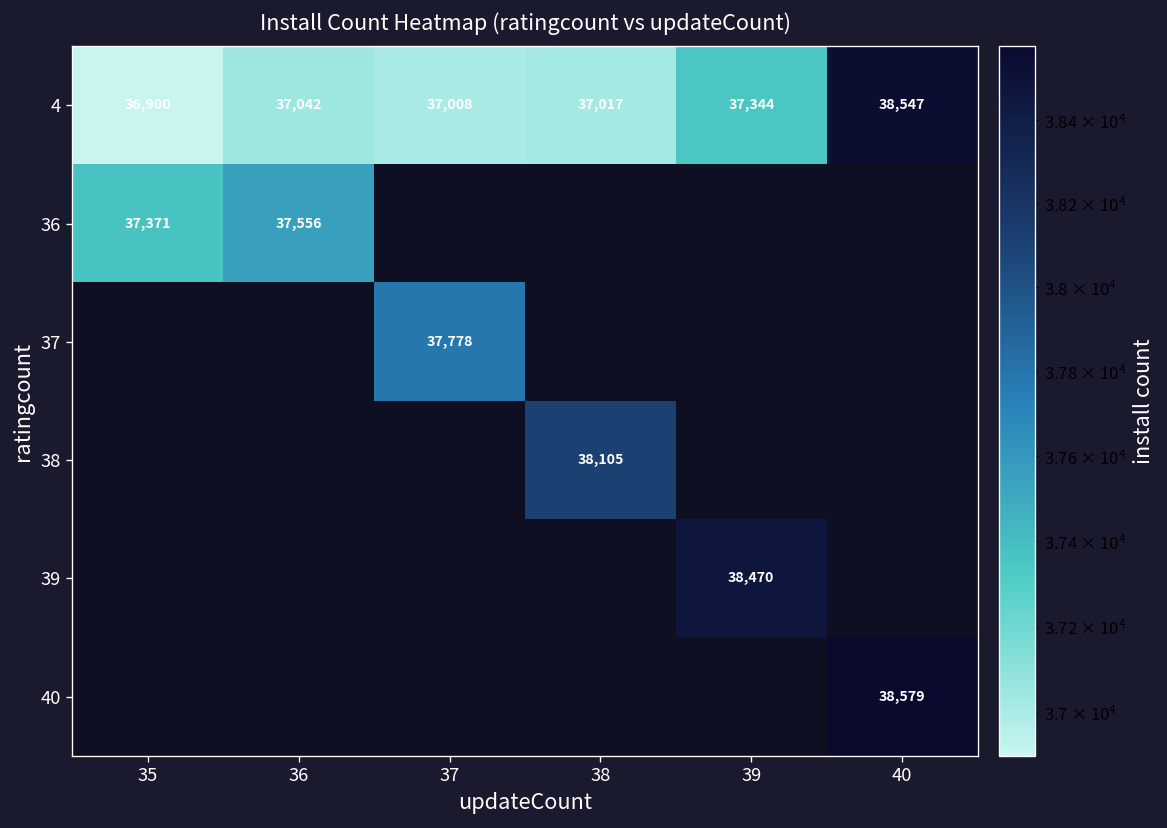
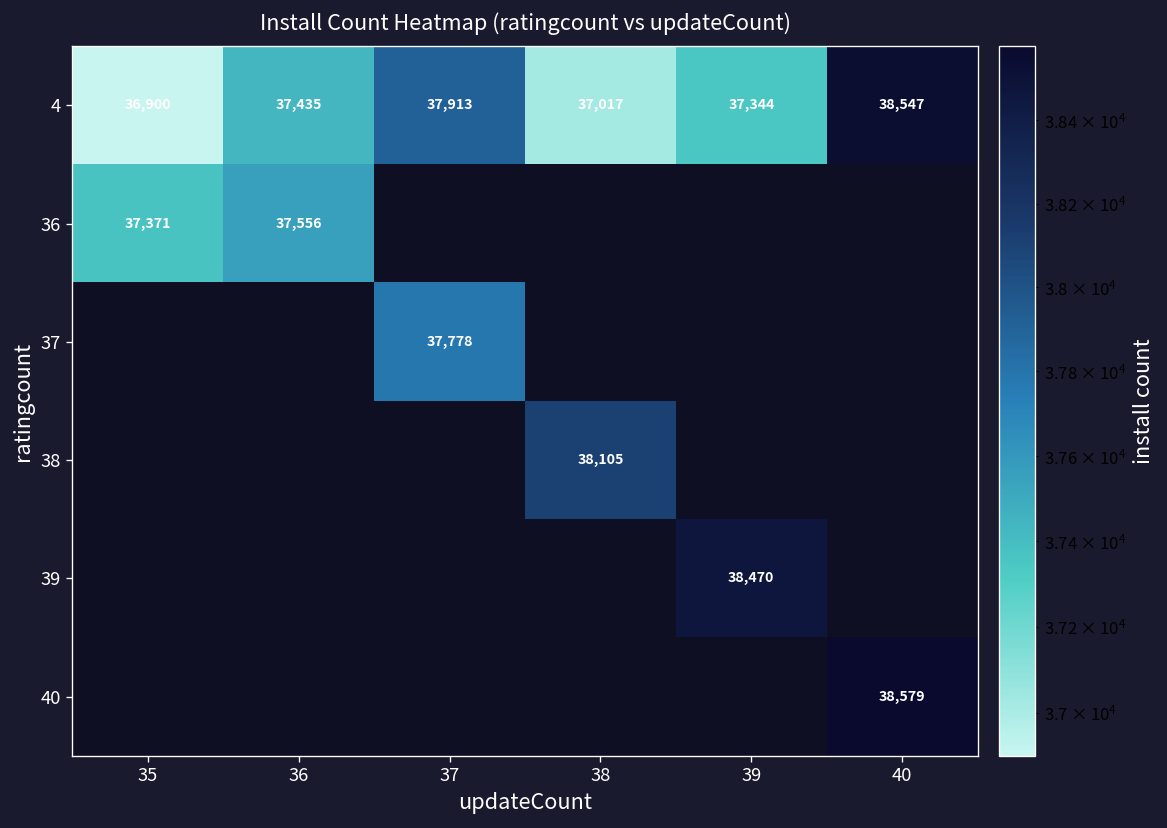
4, 36: 37,042 -> 37,435
4, 37: 37,008 -> 37,913
